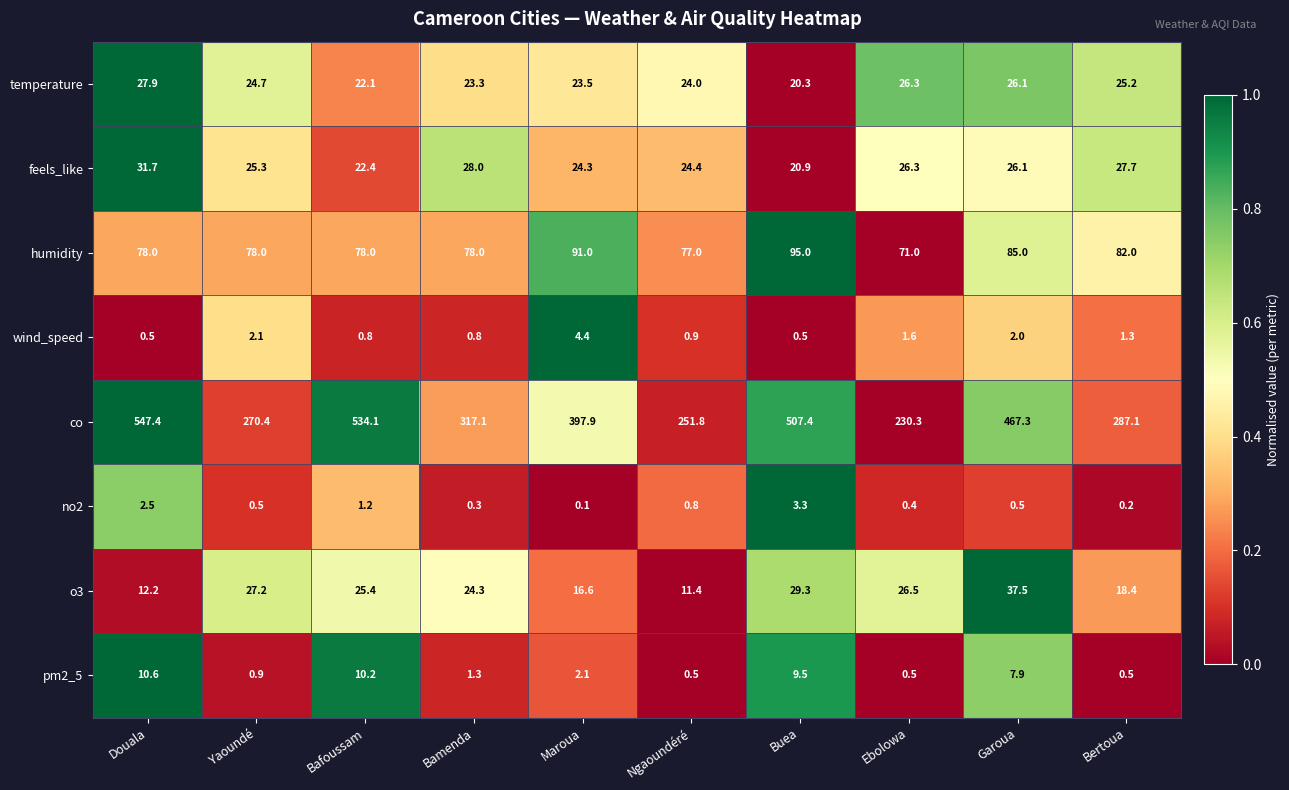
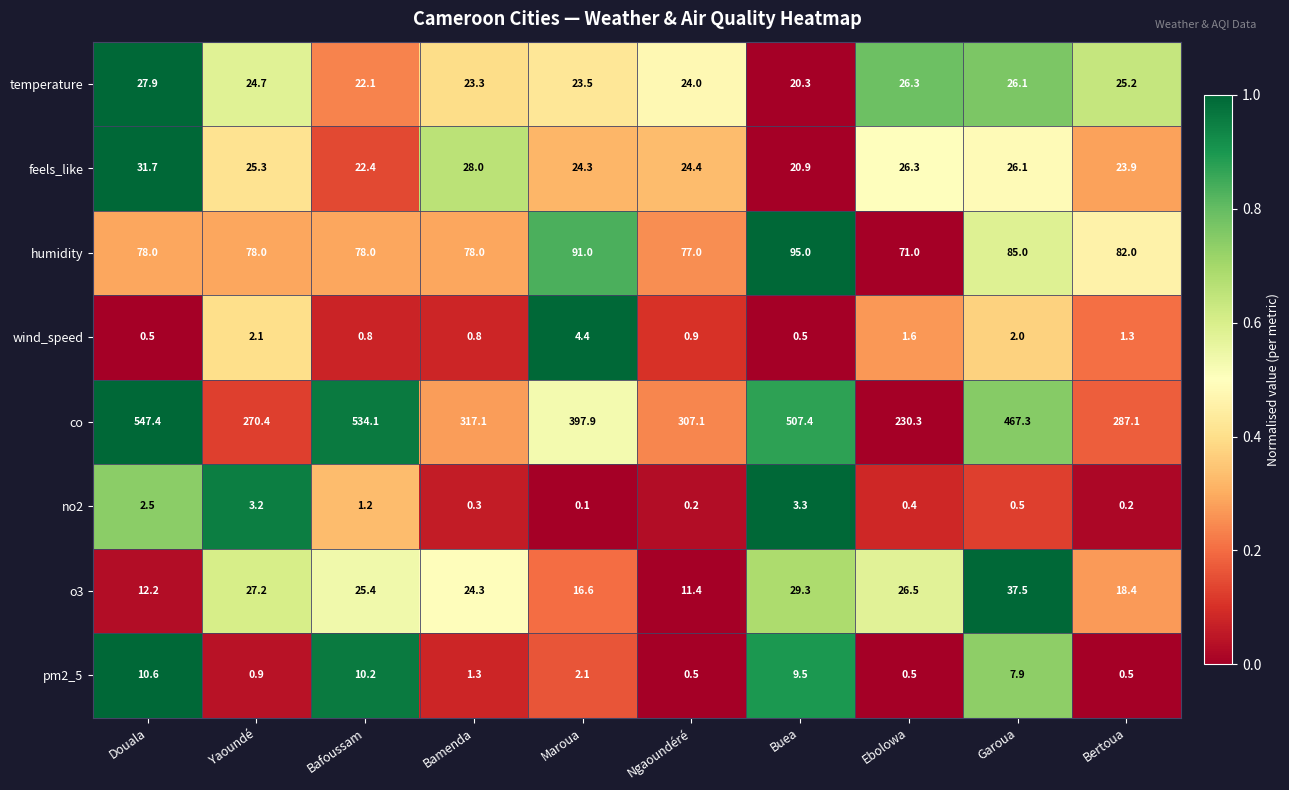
feels_like, Bertoua: 27.7 -> 23.9
co, Ngaoundéré: 251.8 -> 307.1
no2, Yaoundé: 0.5 -> 3.2
no2, Ngaoundéré: 0.8 -> 0.2
